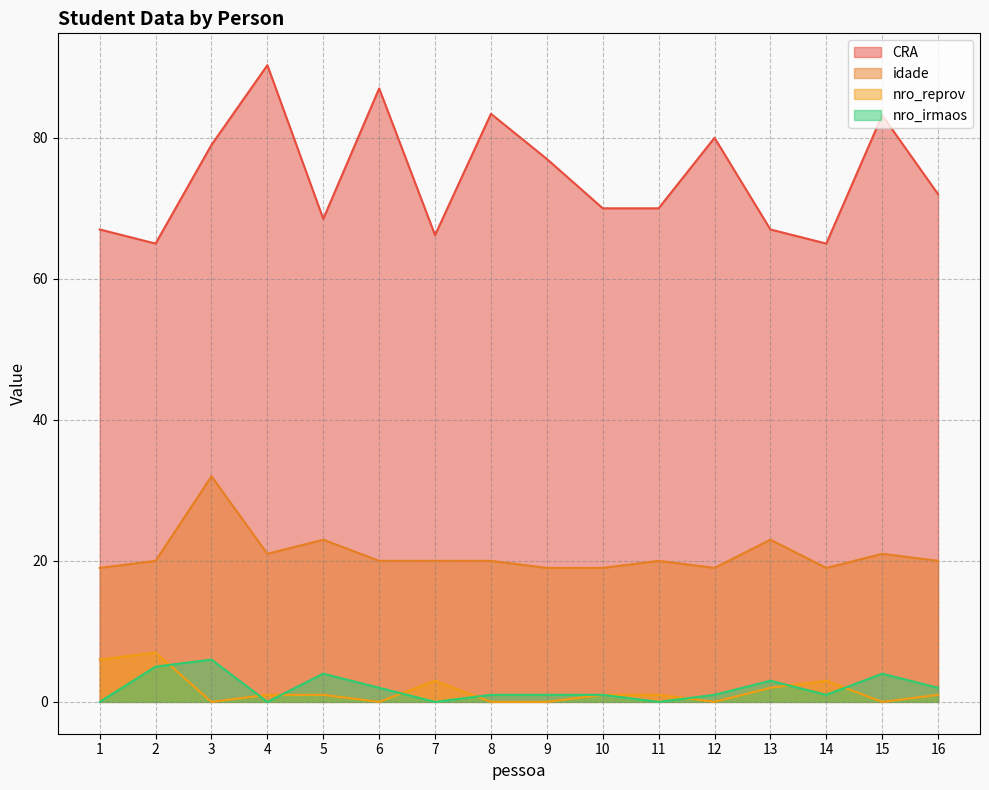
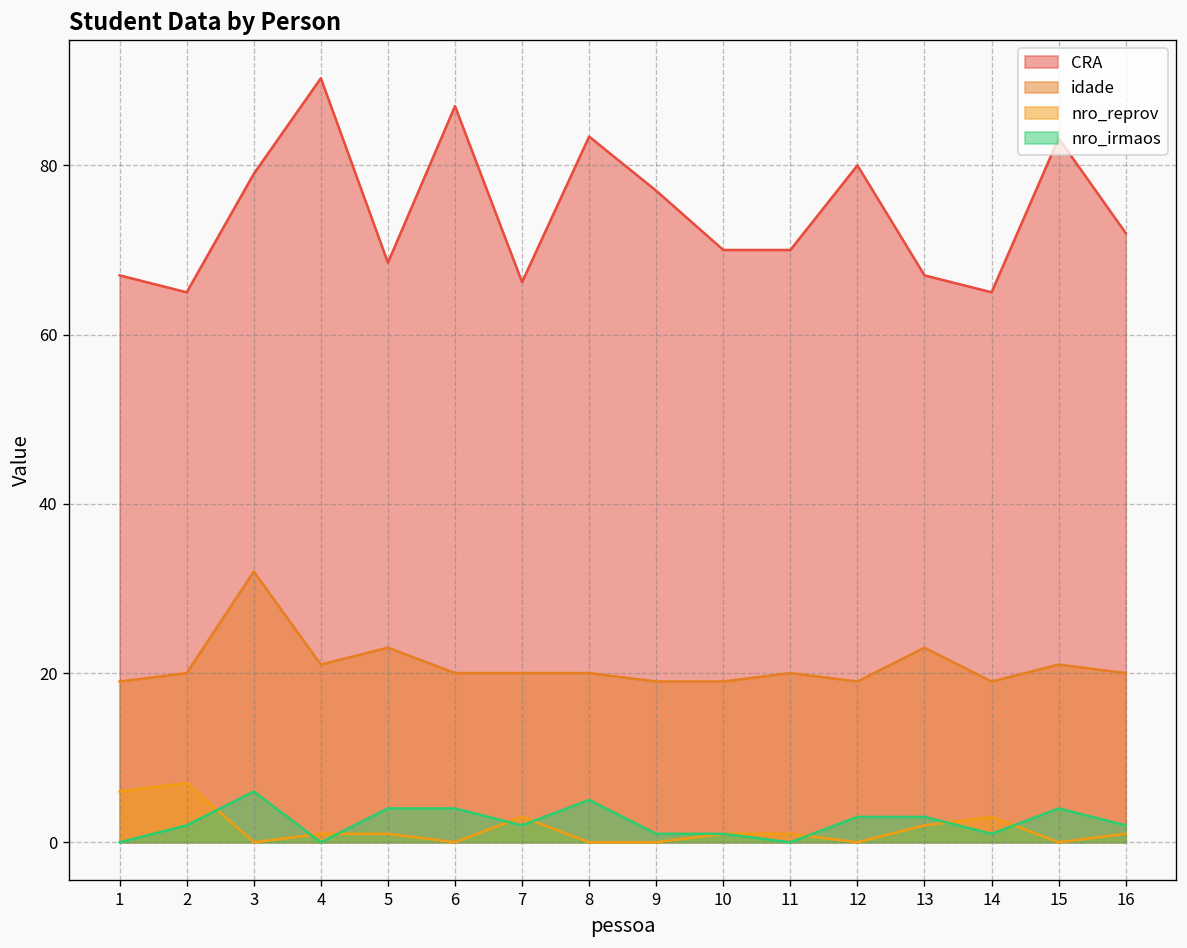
nro_irmaos, 2: 5 -> 2
nro_irmaos, 6: 2 -> 4
nro_irmaos, 7: 0 -> 2
nro_irmaos, 8: 1 -> 5
nro_irmaos, 12: 1 -> 3
